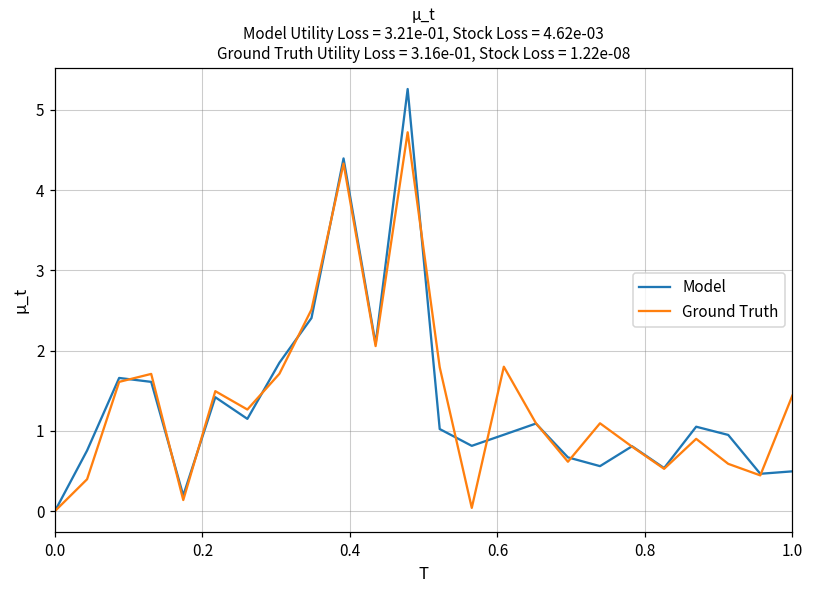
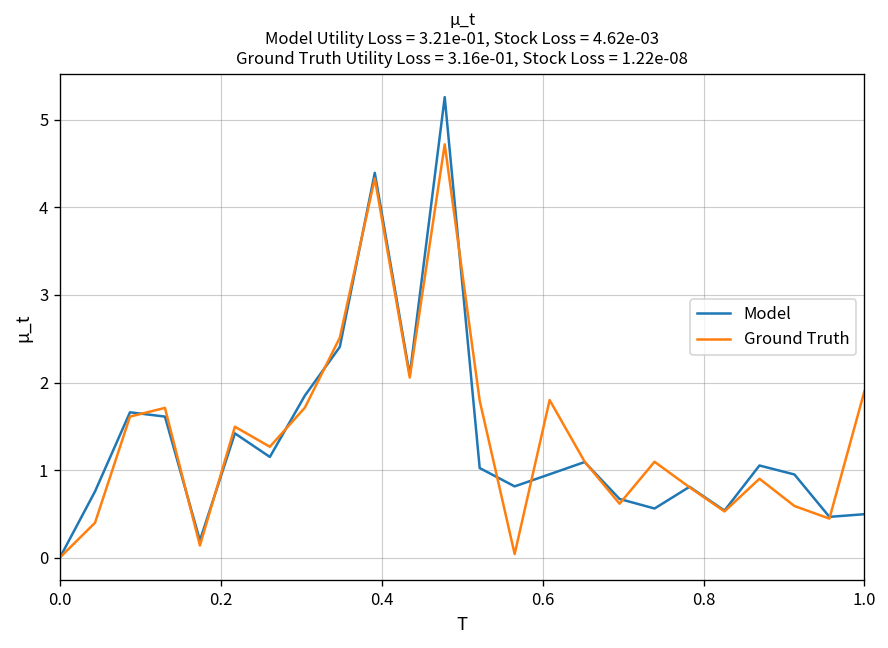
Ground Truth, 1.0: 1.4 -> 1.9
